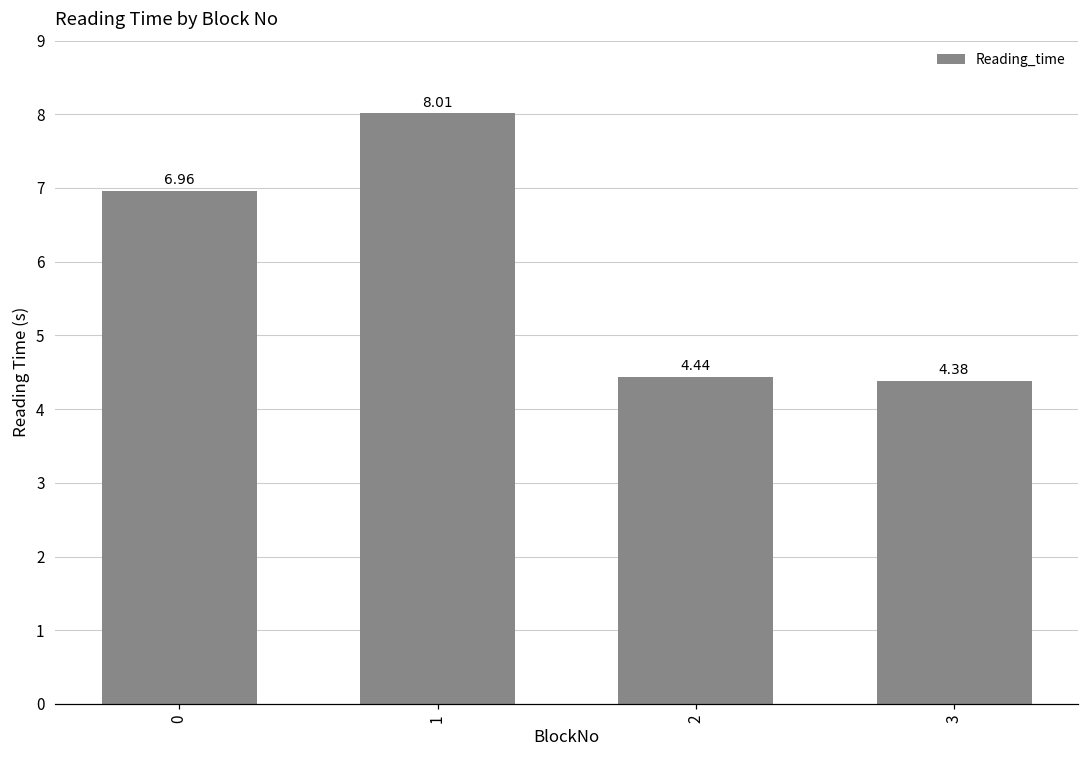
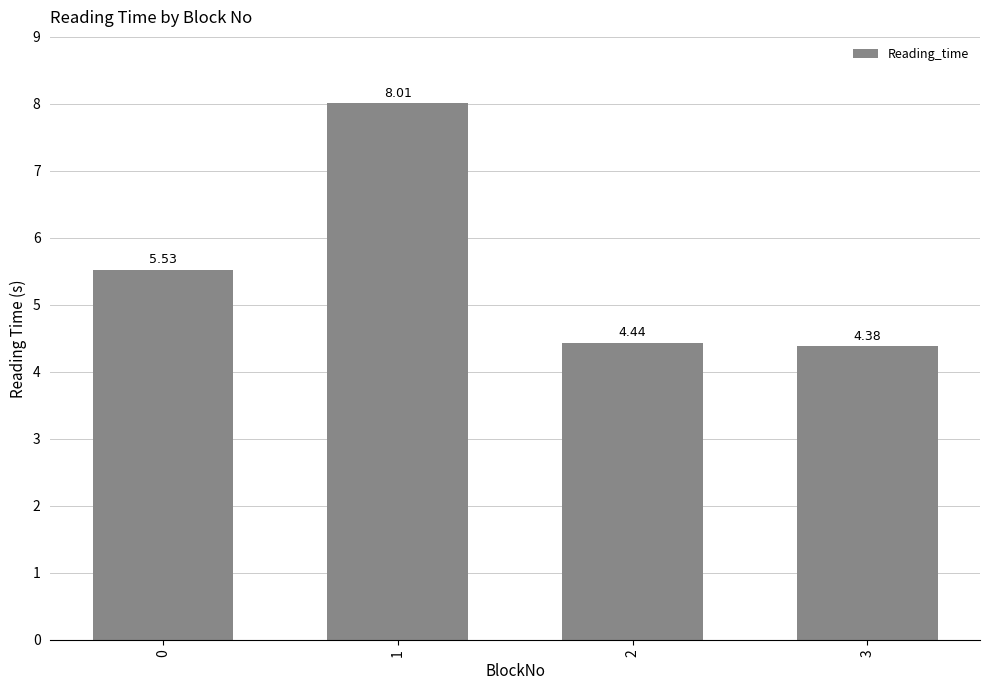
0: 6.96 -> 5.53
